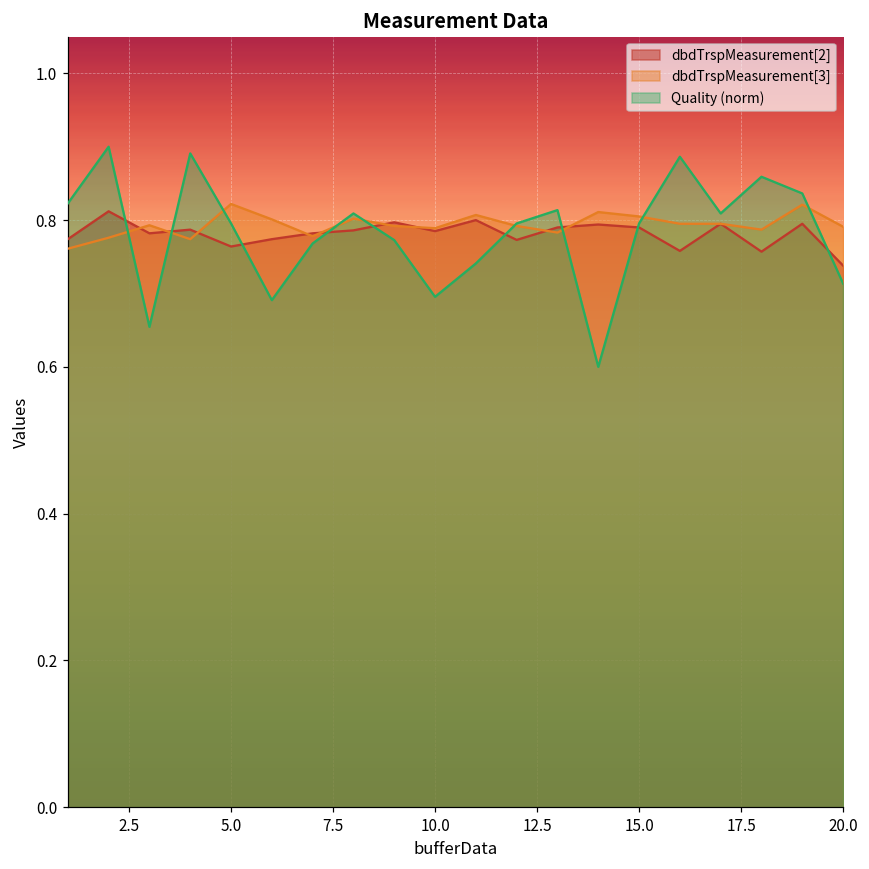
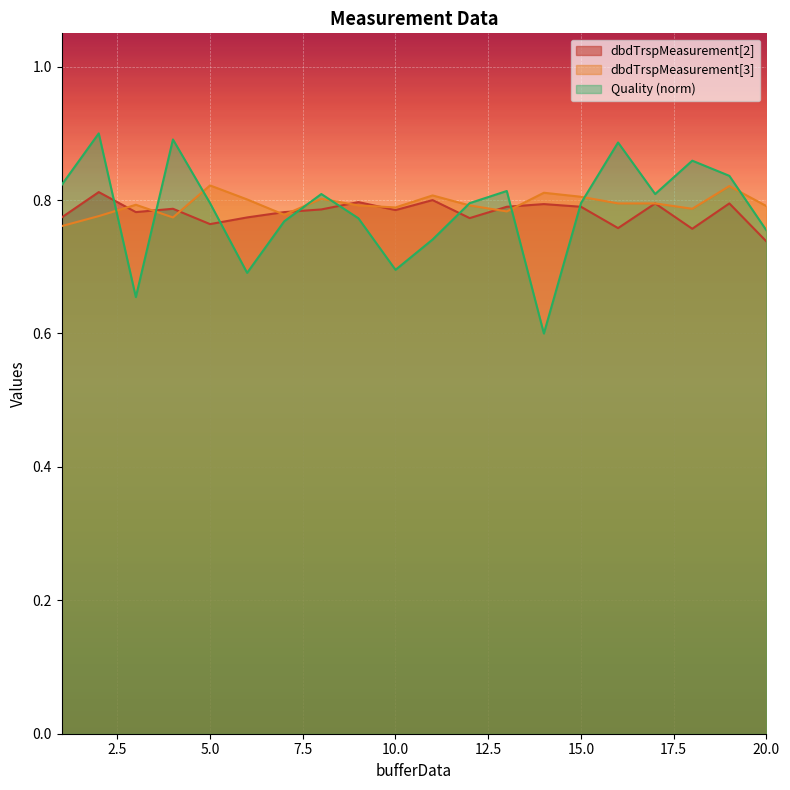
Quality (norm), 20.0: 0.71 -> 0.75
